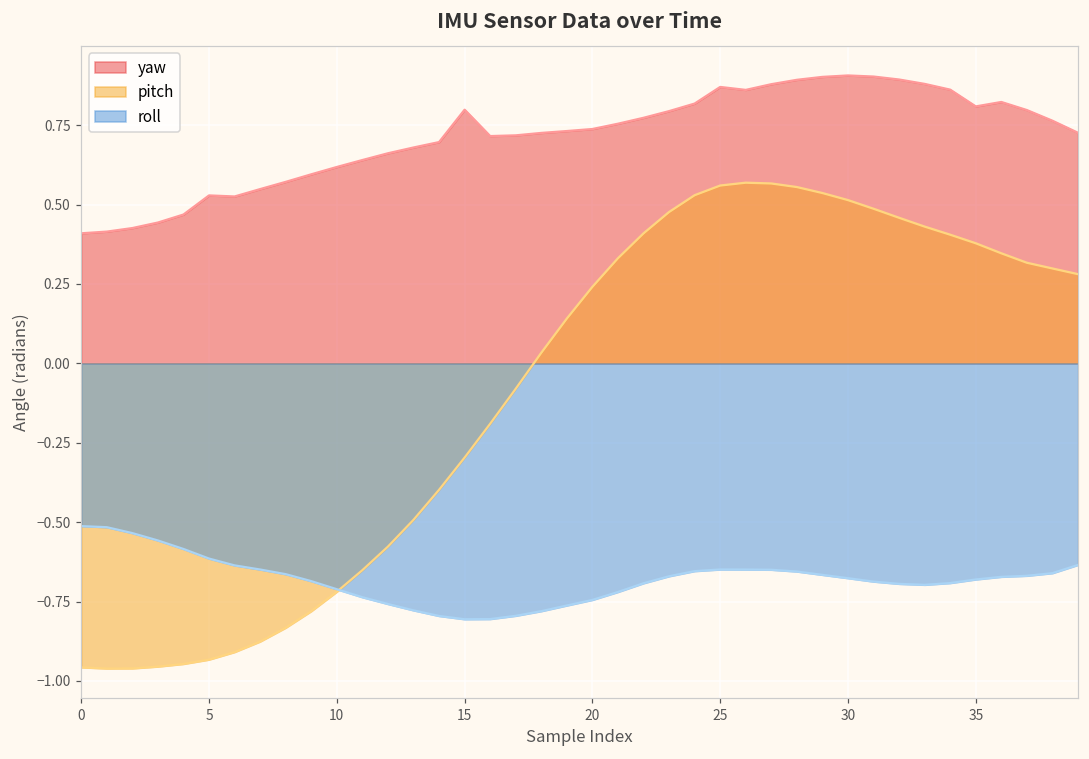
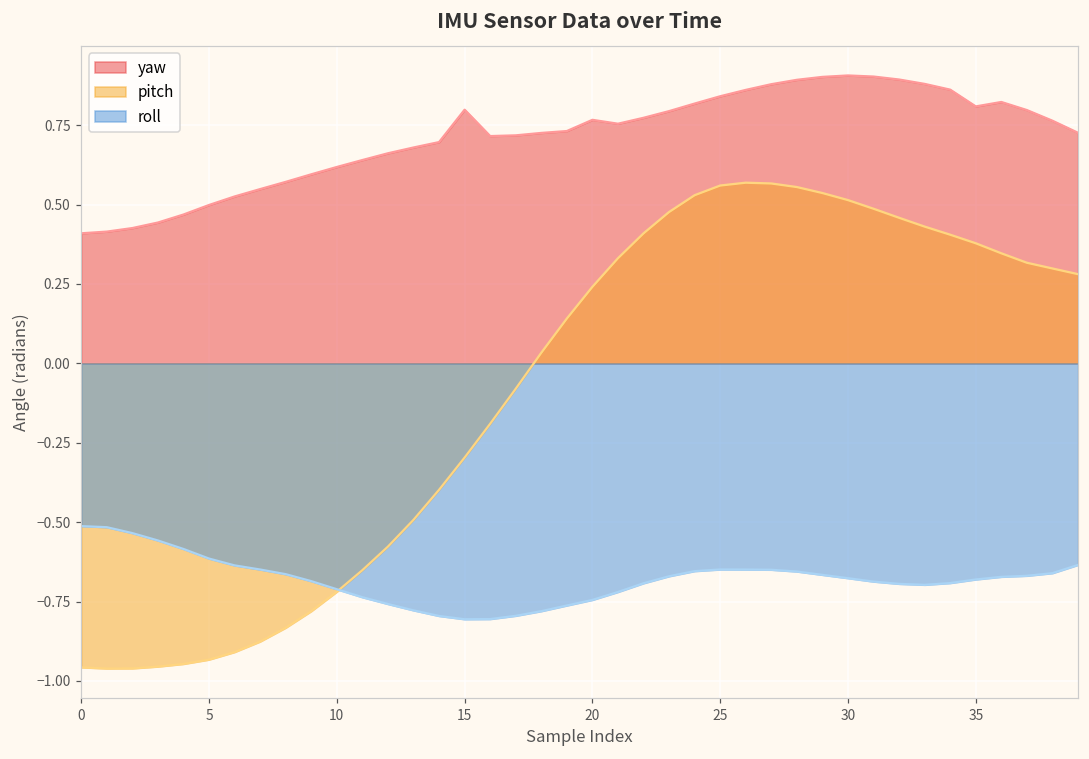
yaw, 5: 0.53 -> 0.50
yaw, 20: 0.74 -> 0.77
yaw, 25: 0.87 -> 0.84
